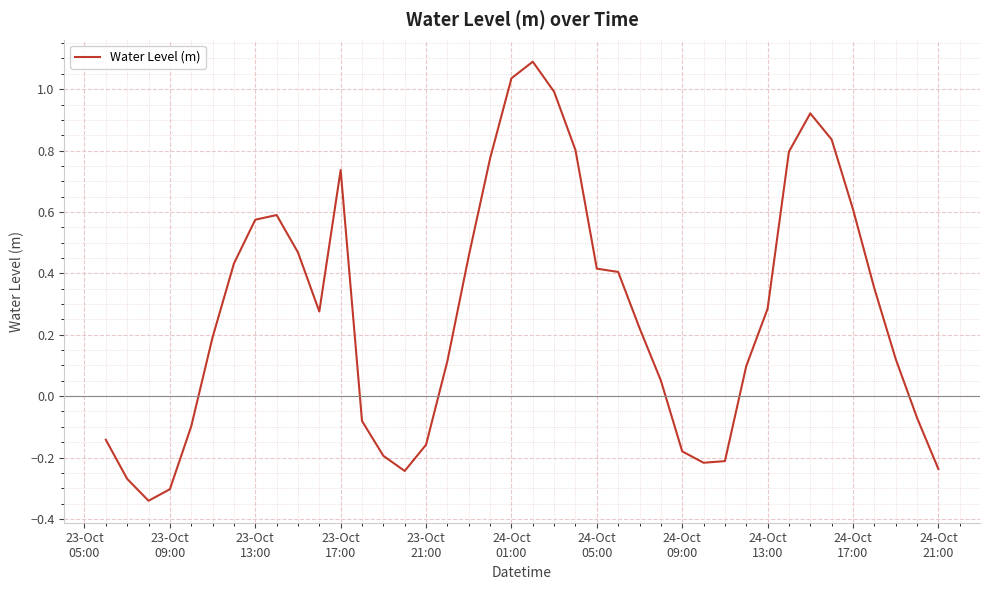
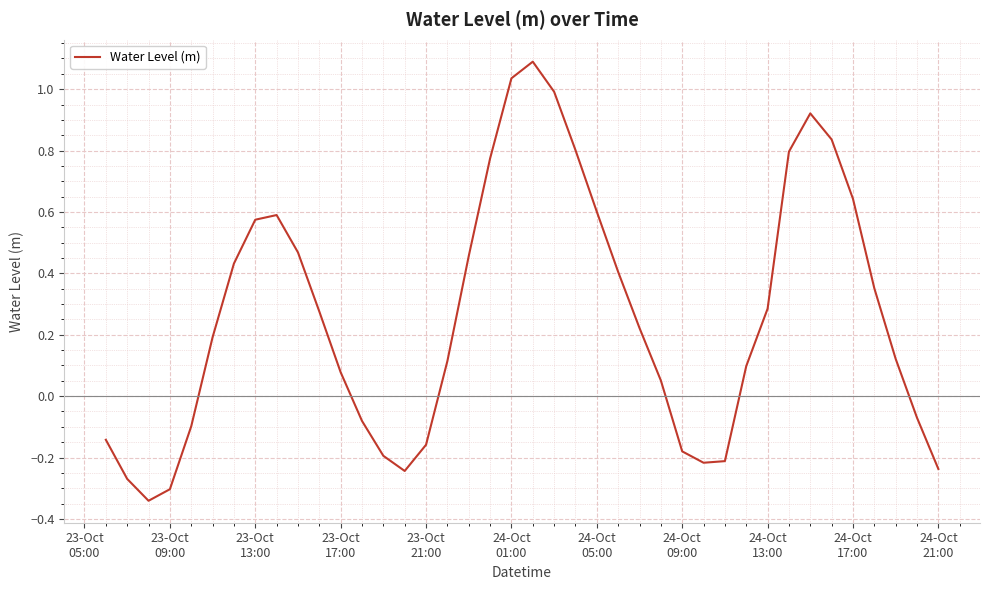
23-Oct 17:00: 0.74 -> 0.08
24-Oct 05:00: 0.42 -> 0.60
24-Oct 17:00: 0.61 -> 0.64
